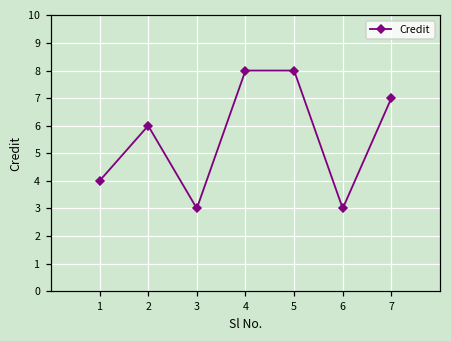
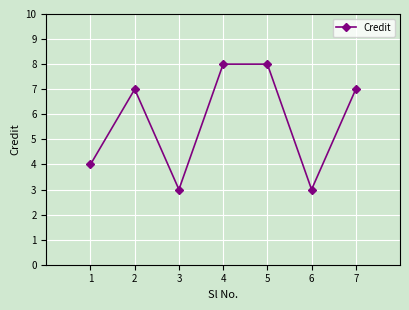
2: 6 -> 7
